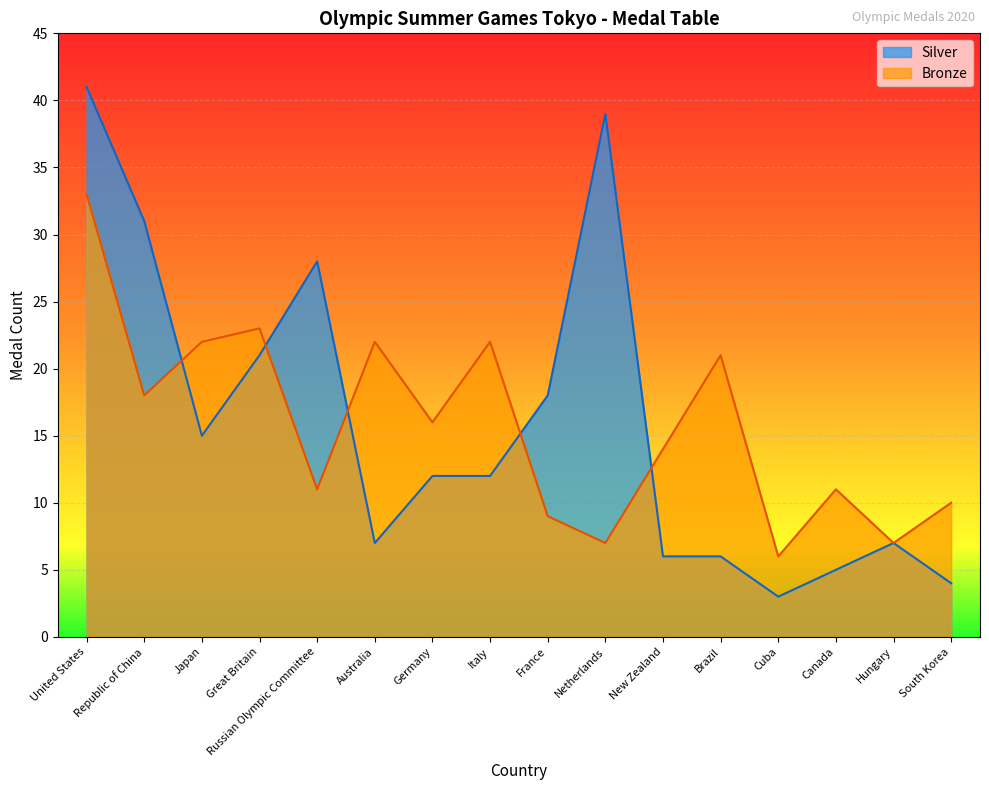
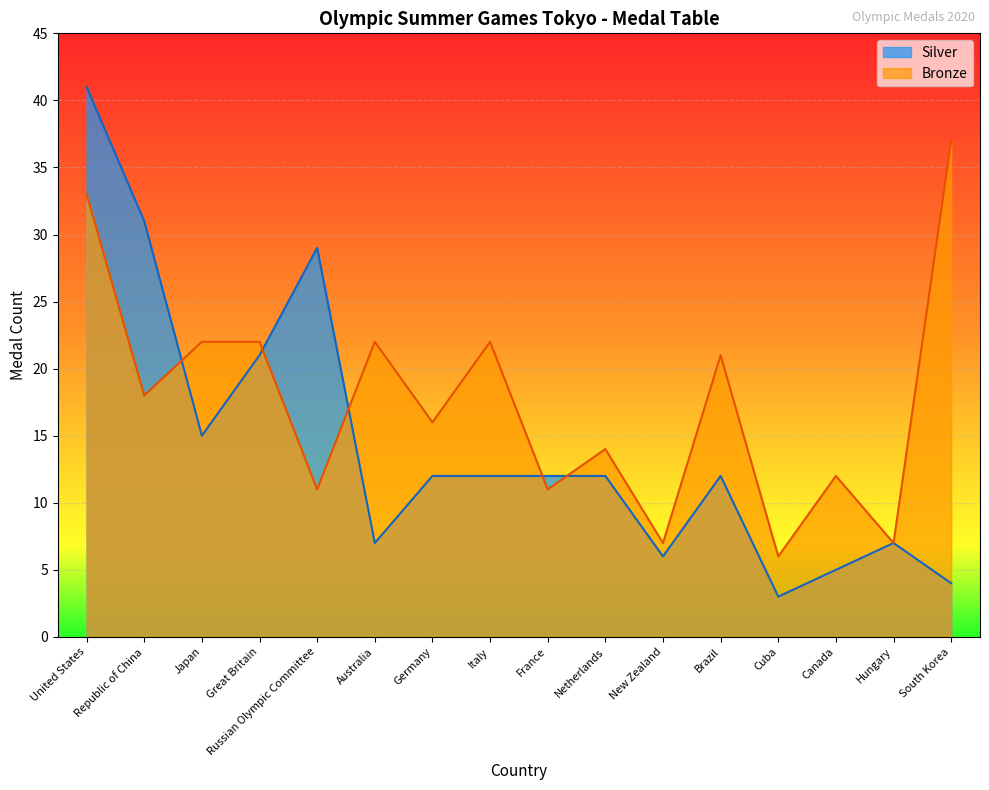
Bronze, Great Britain: 23 -> 22
Silver, Russian Olympic Committee: 28 -> 29
Silver, France: 18 -> 12
Bronze, France: 9 -> 11
Silver, Netherlands: 39 -> 12
Bronze, Netherlands: 7 -> 14
Bronze, New Zealand: 14 -> 7
Silver, Brazil: 6 -> 12
Bronze, Canada: 11 -> 12
Bronze, South Korea: 10 -> 37
